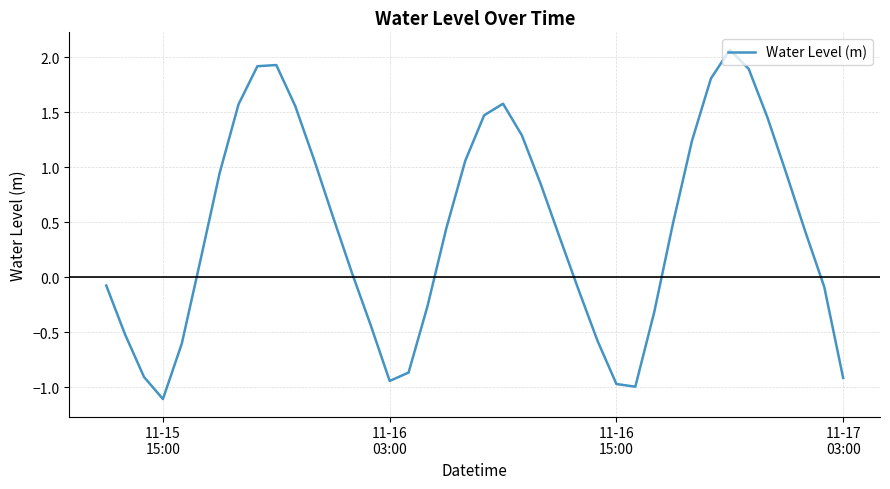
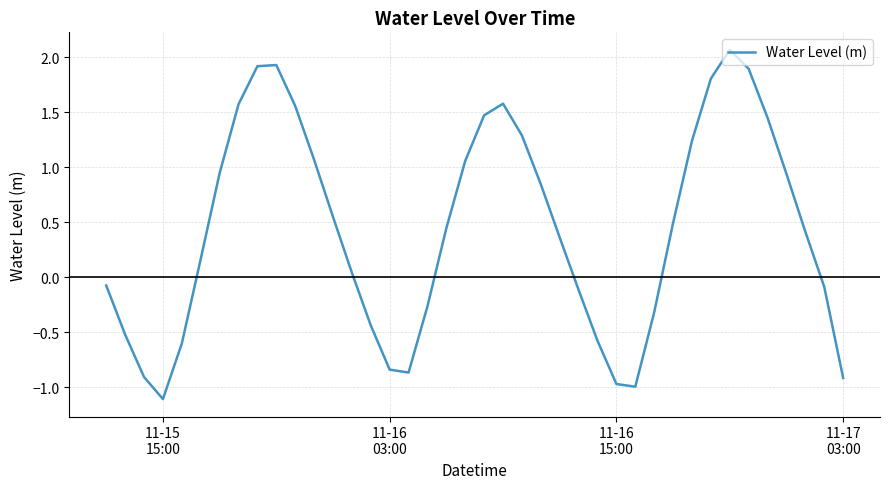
11-16 03:00: -0.94 -> -0.84
